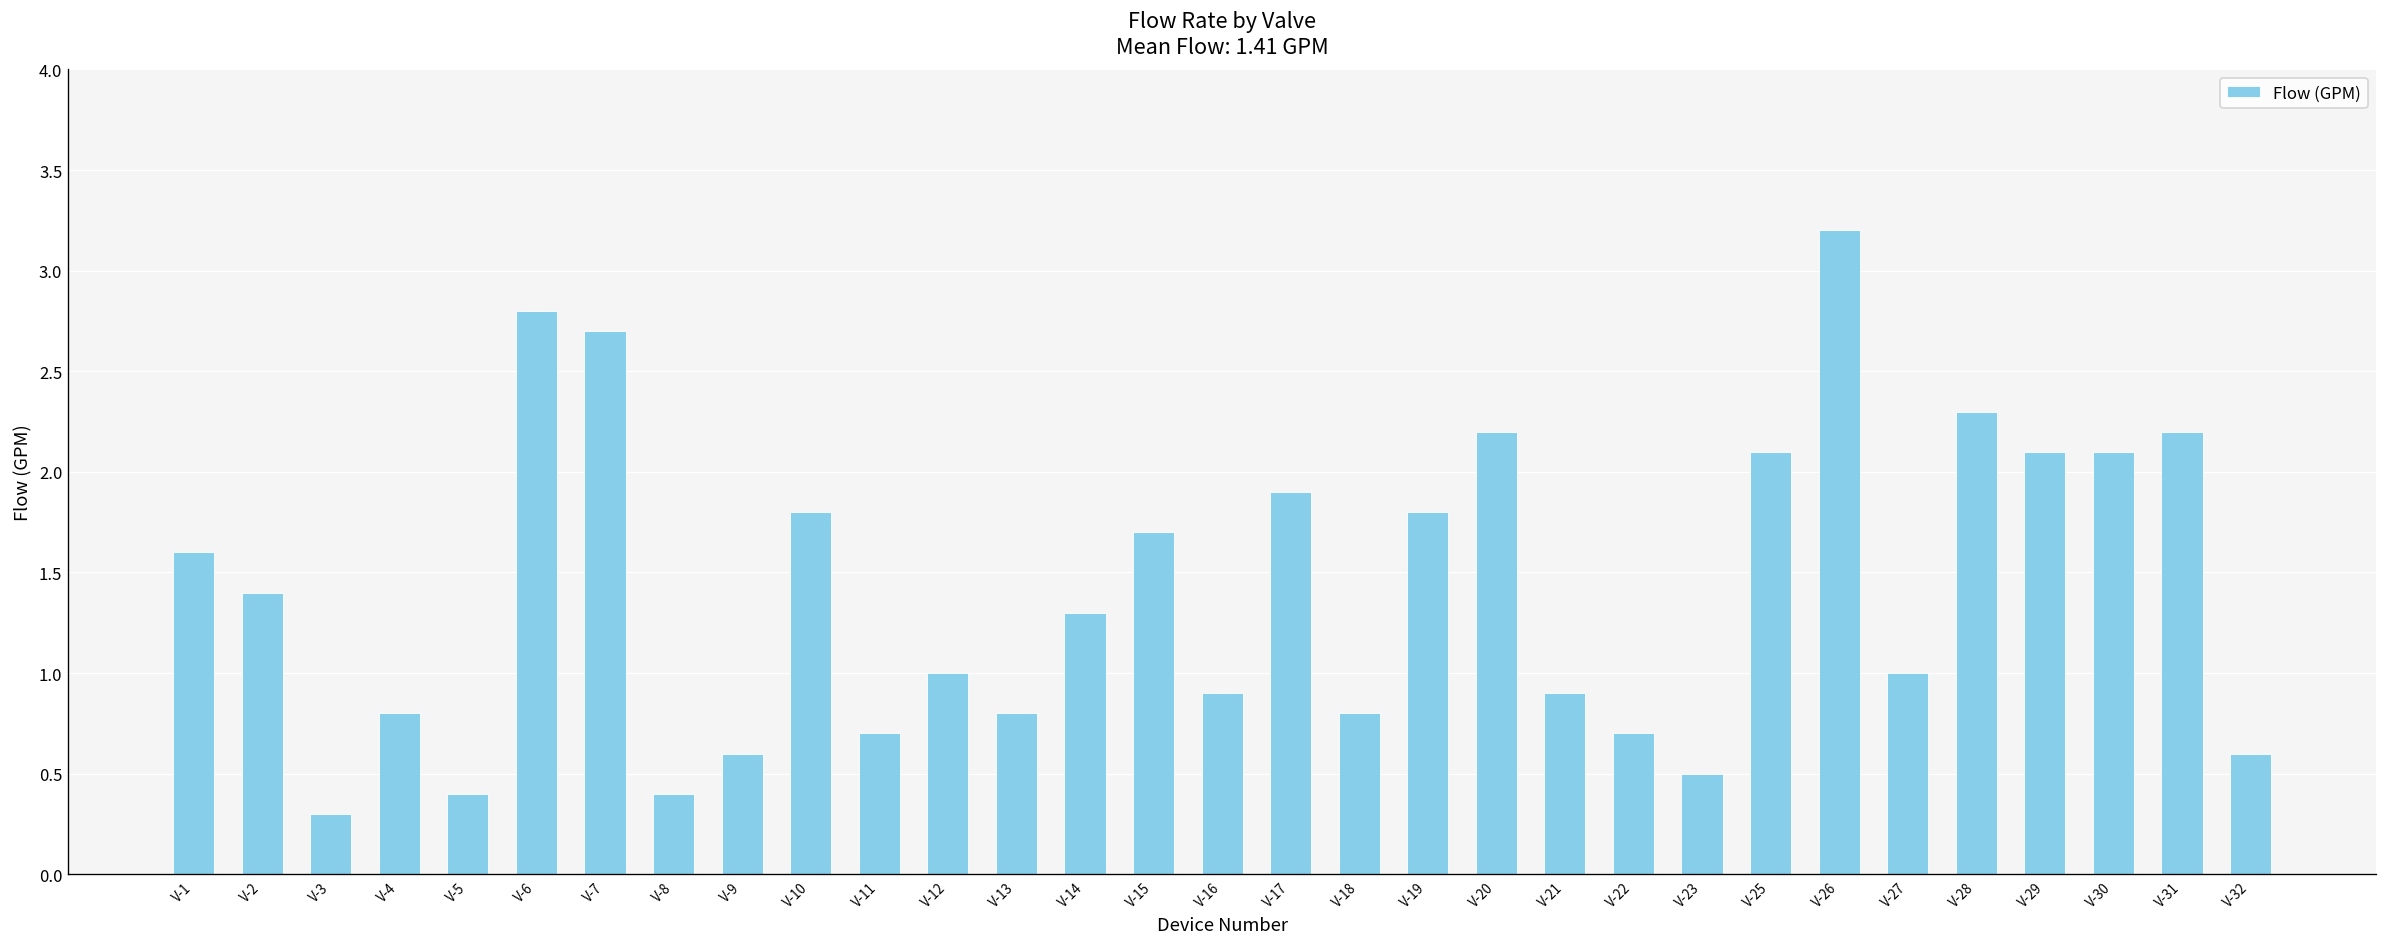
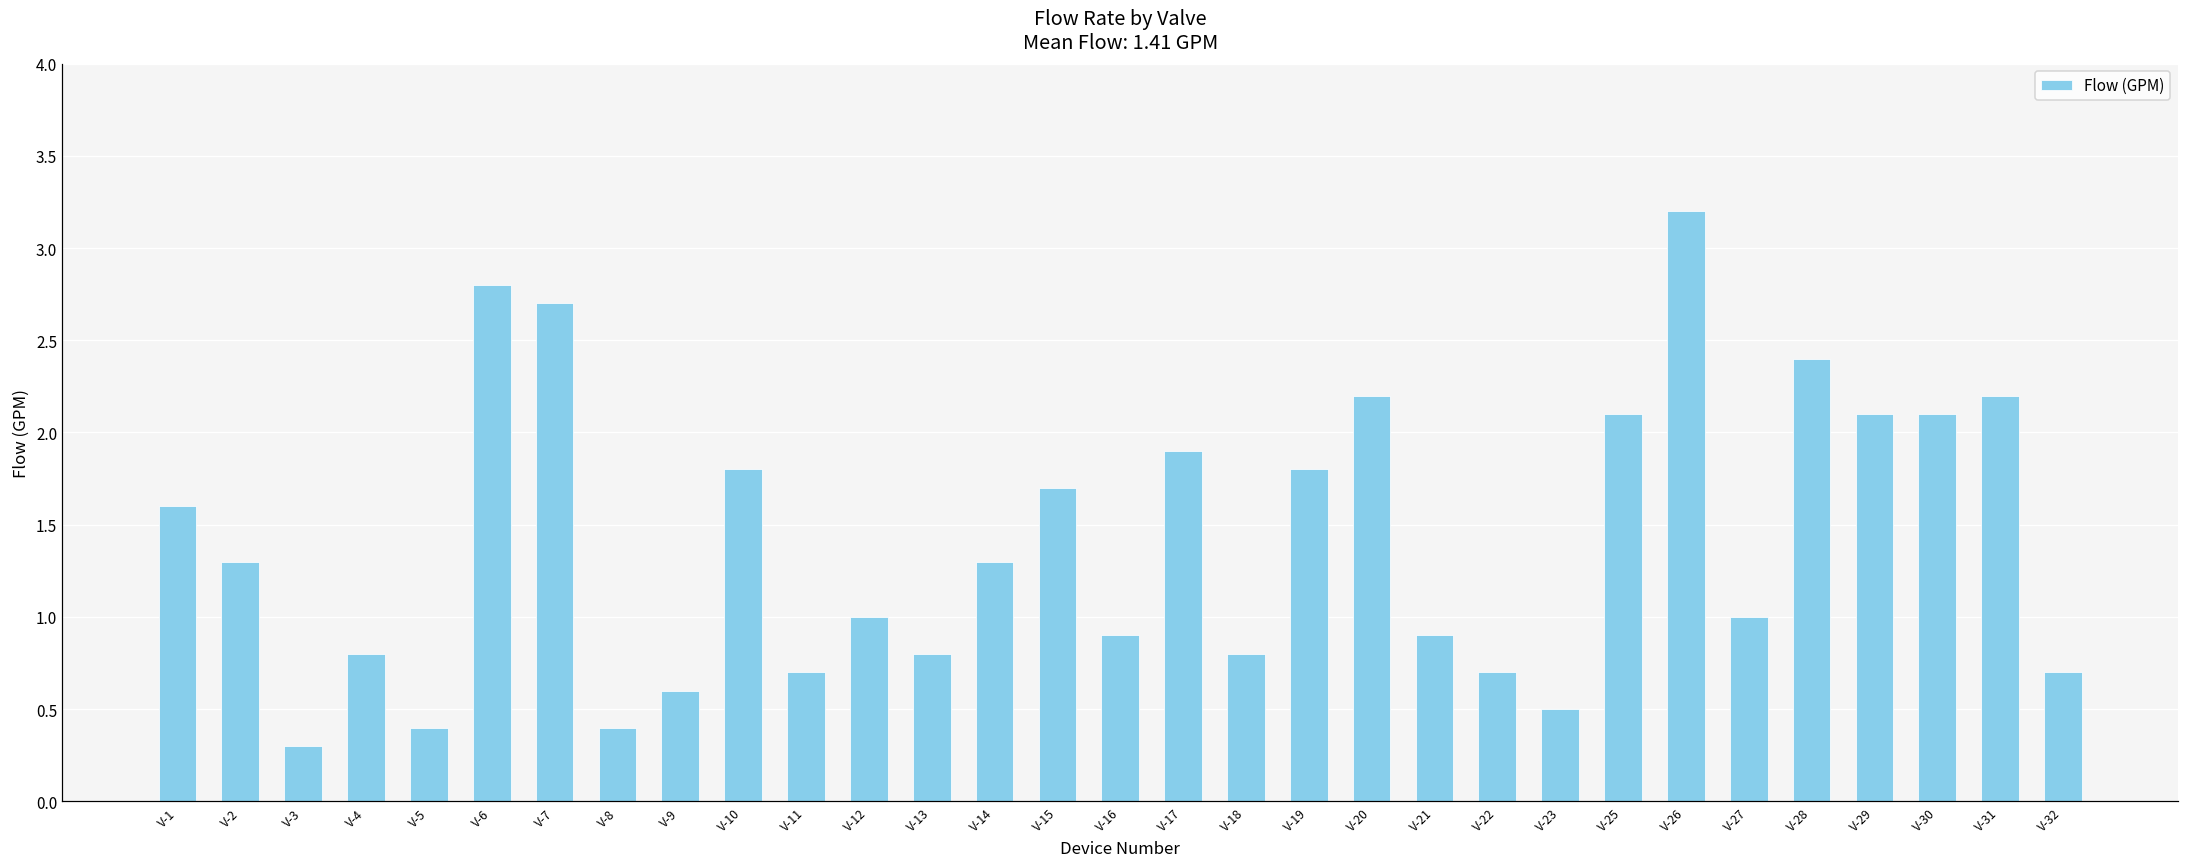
V-2: 1.4 -> 1.3
V-28: 2.3 -> 2.4
V-32: 0.6 -> 0.7
